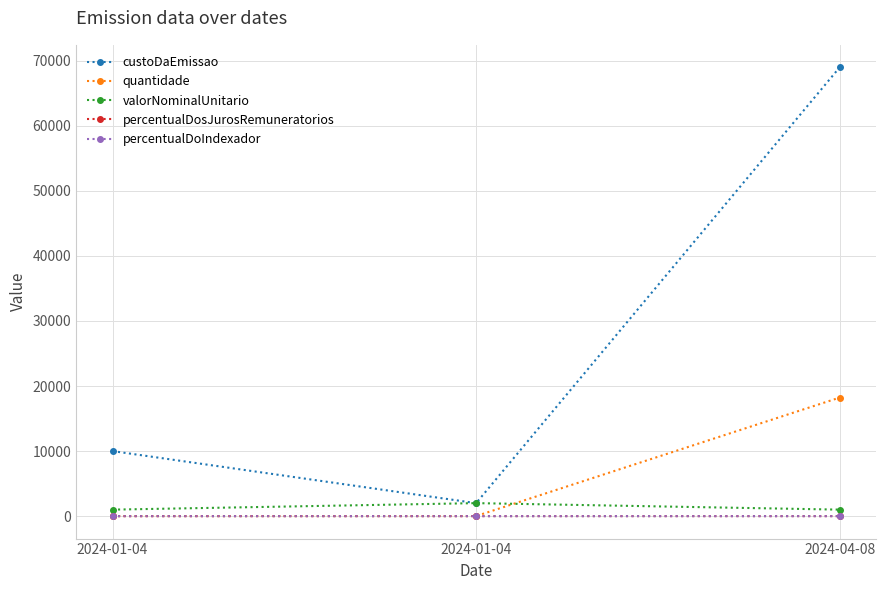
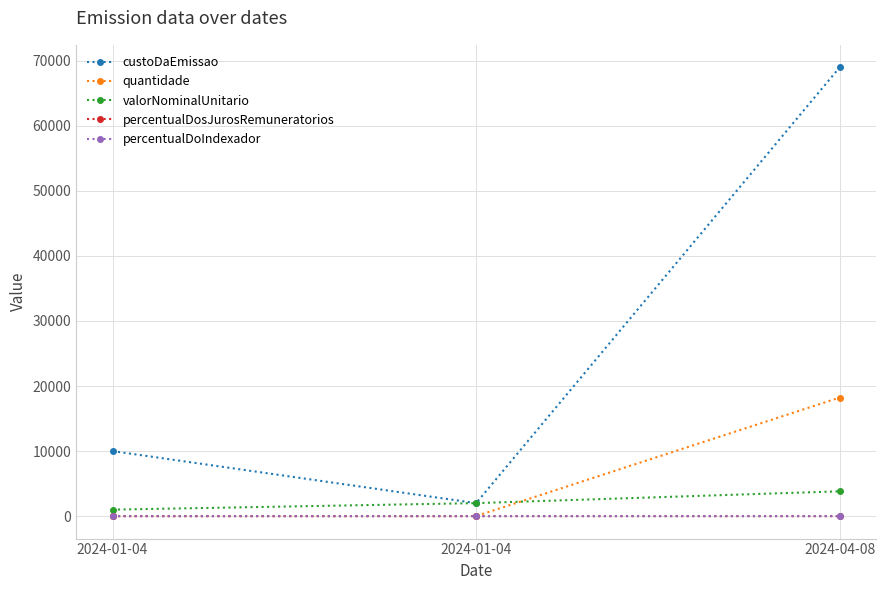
valorNominalUnitario, 2024-04-08: 1000 -> 4000
